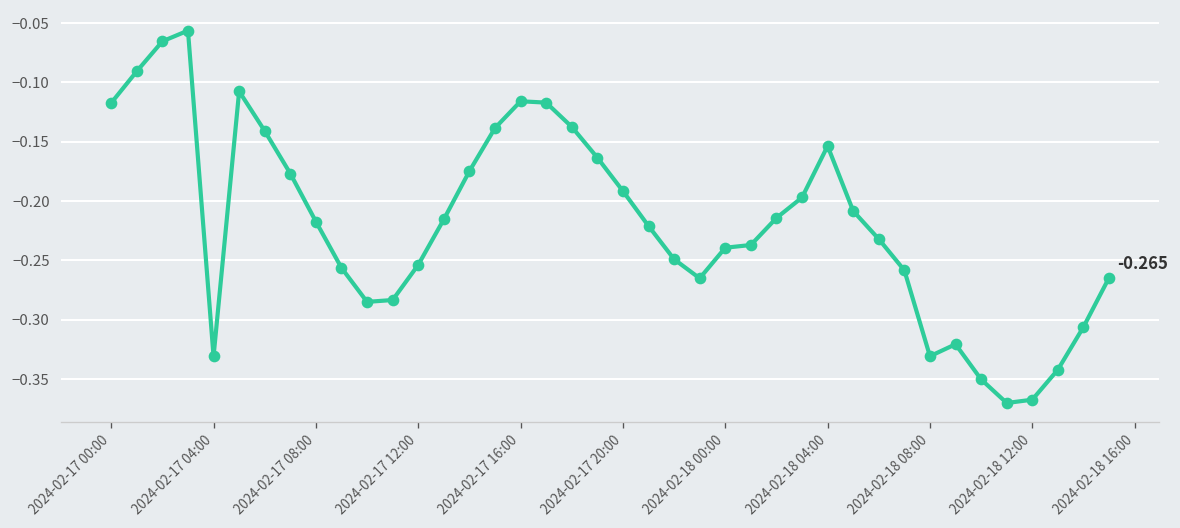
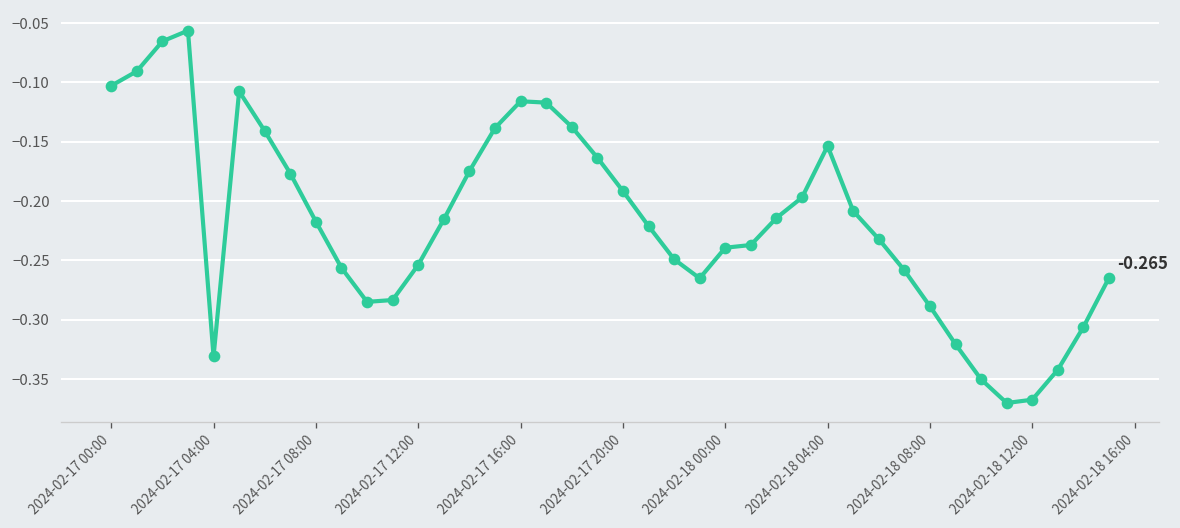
2024-02-17 00:00: -0.12 -> -0.10
2024-02-18 08:00: -0.33 -> -0.29
